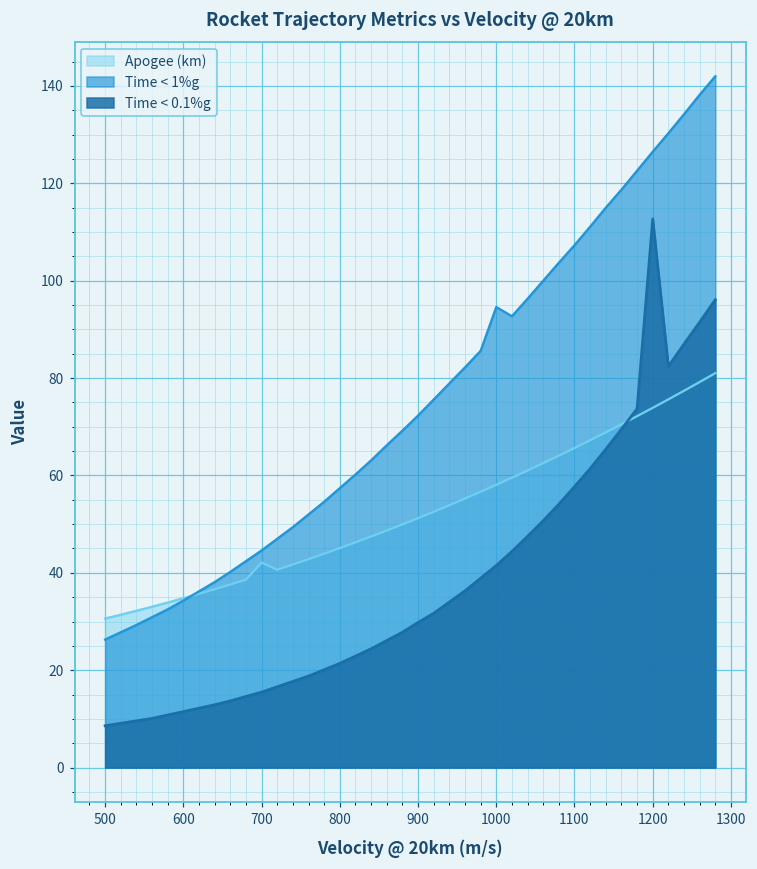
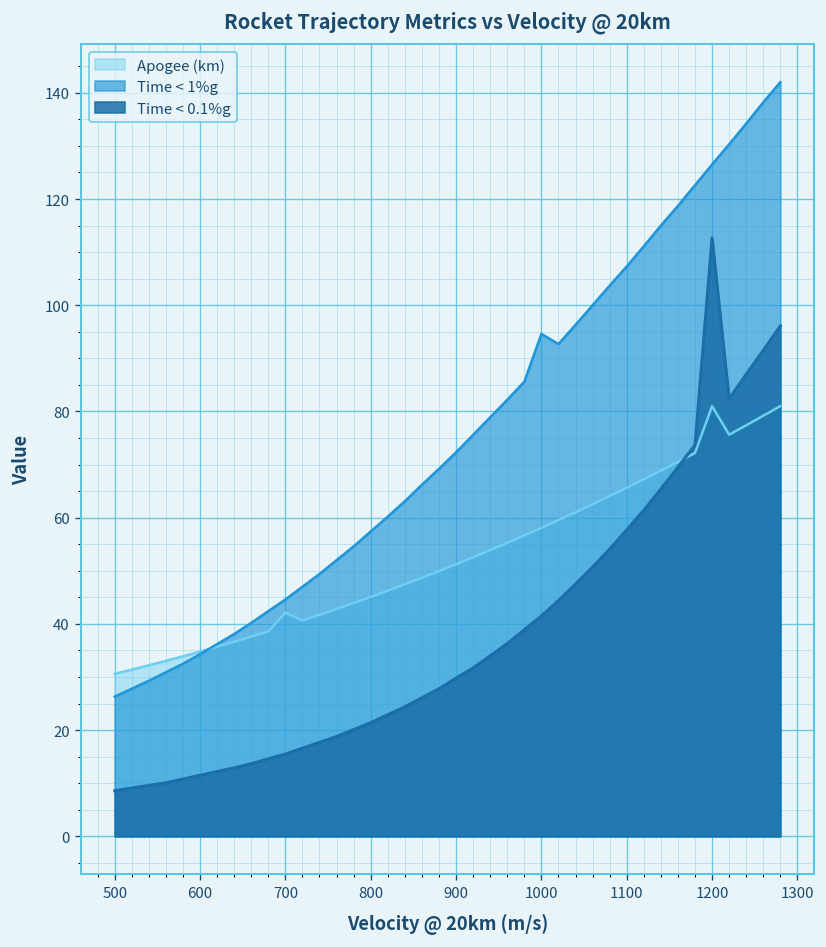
Apogee (km), 1200: 74 -> 81
